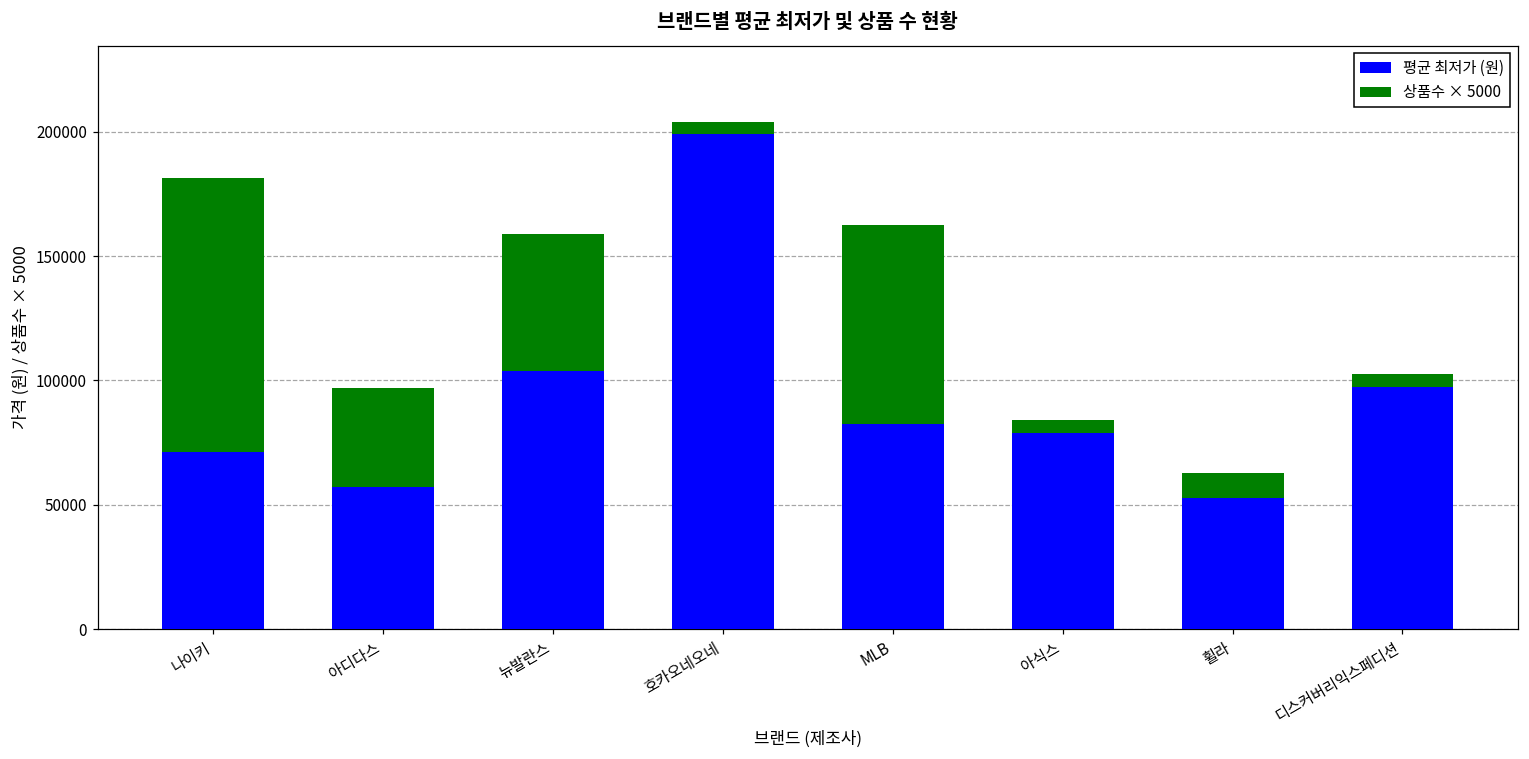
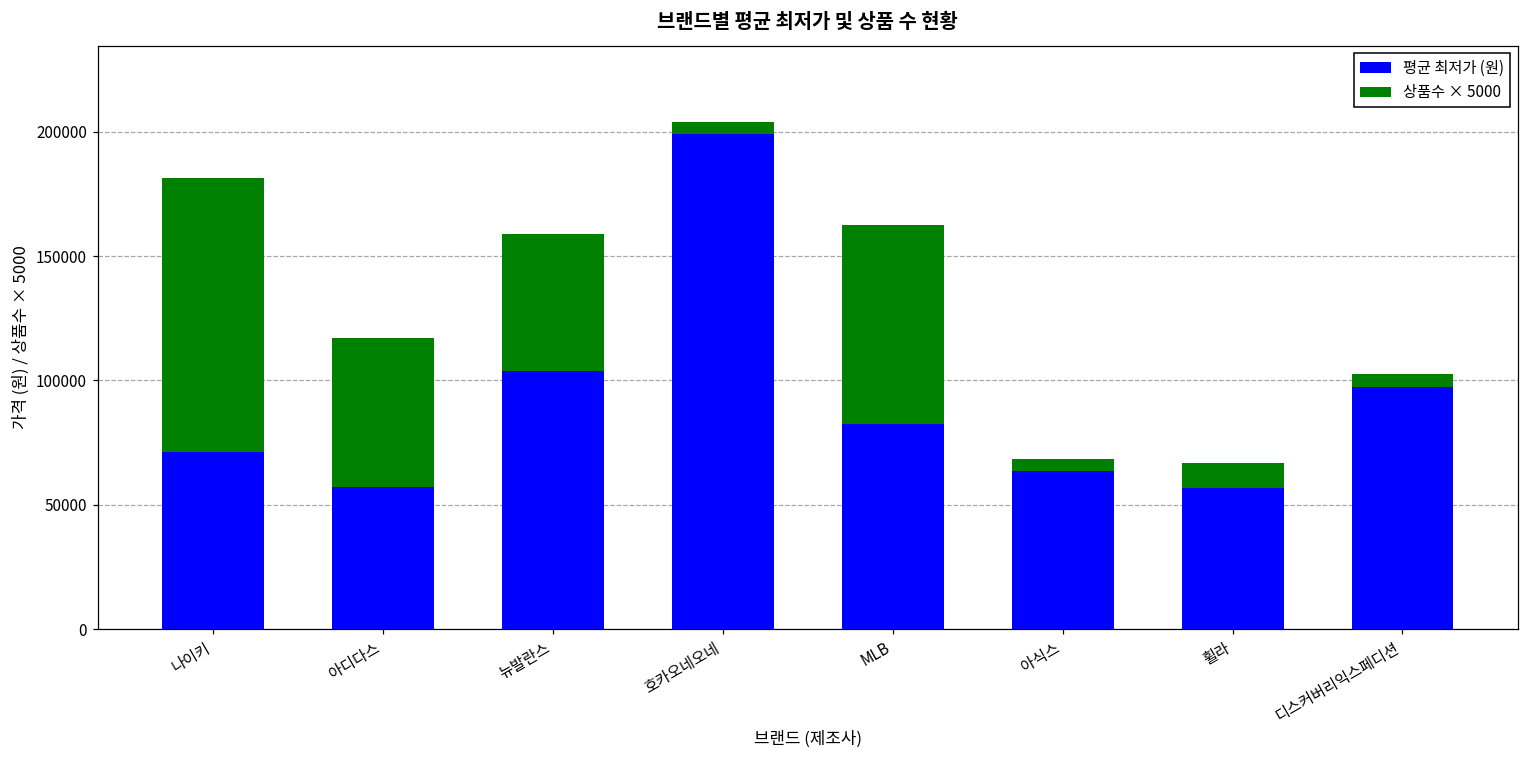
상품수 × 5000, 아디다스: 40000 -> 60000
평균 최저가 (원), 아식스: 79000 -> 63000
평균 최저가 (원), 휠라: 53000 -> 57000
